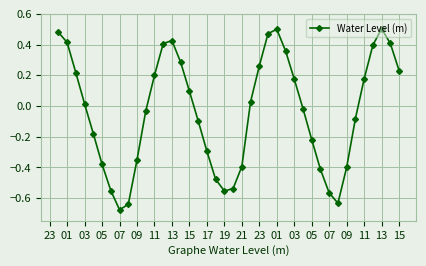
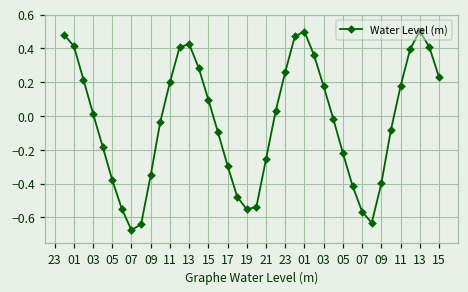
21: -0.39 -> -0.26
